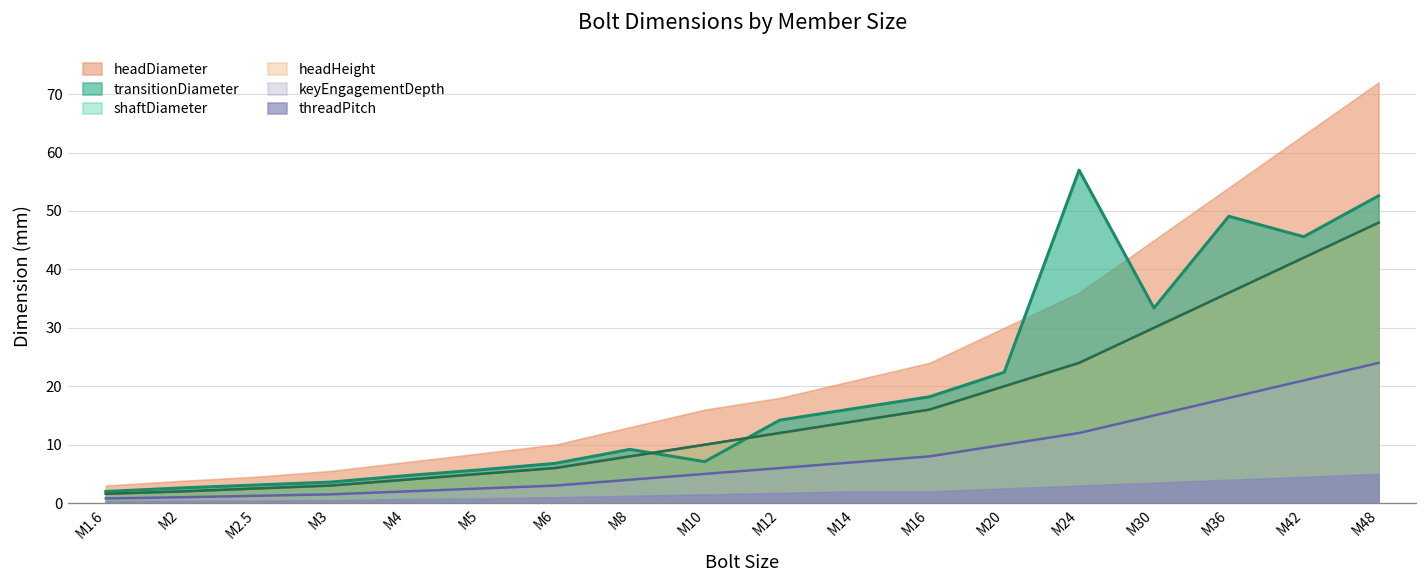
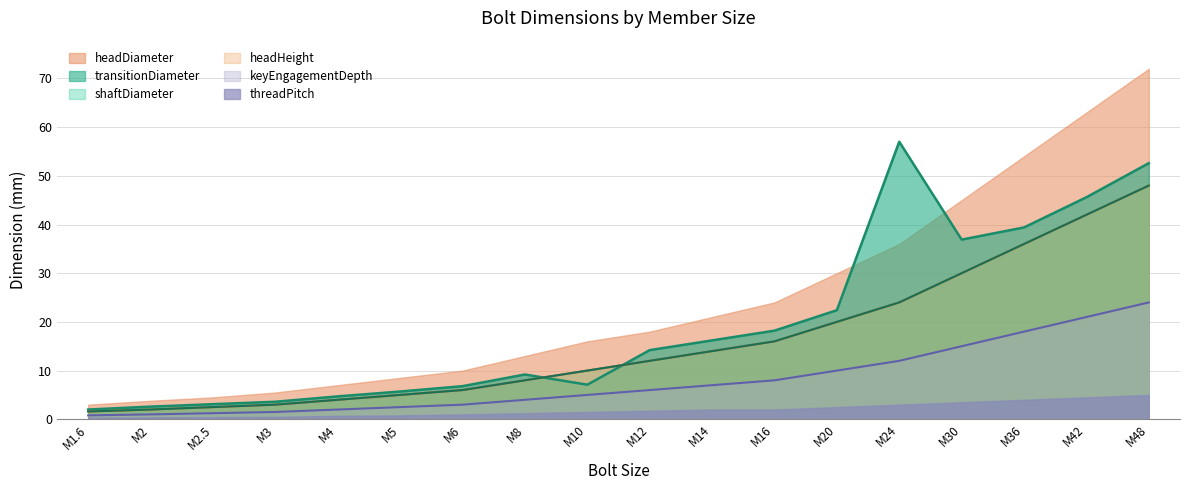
transitionDiameter, M30: 33 -> 37
transitionDiameter, M36: 49 -> 39
